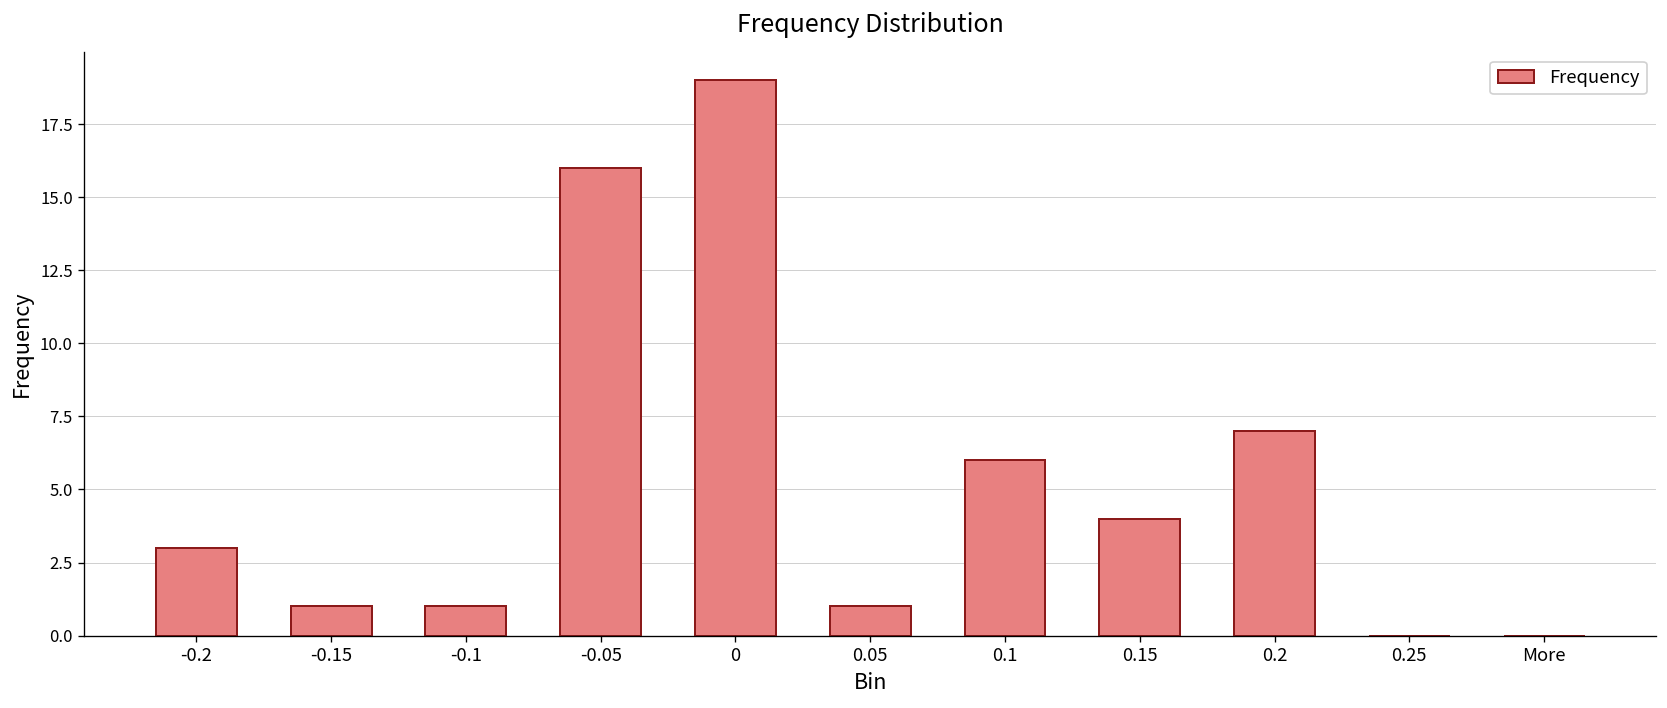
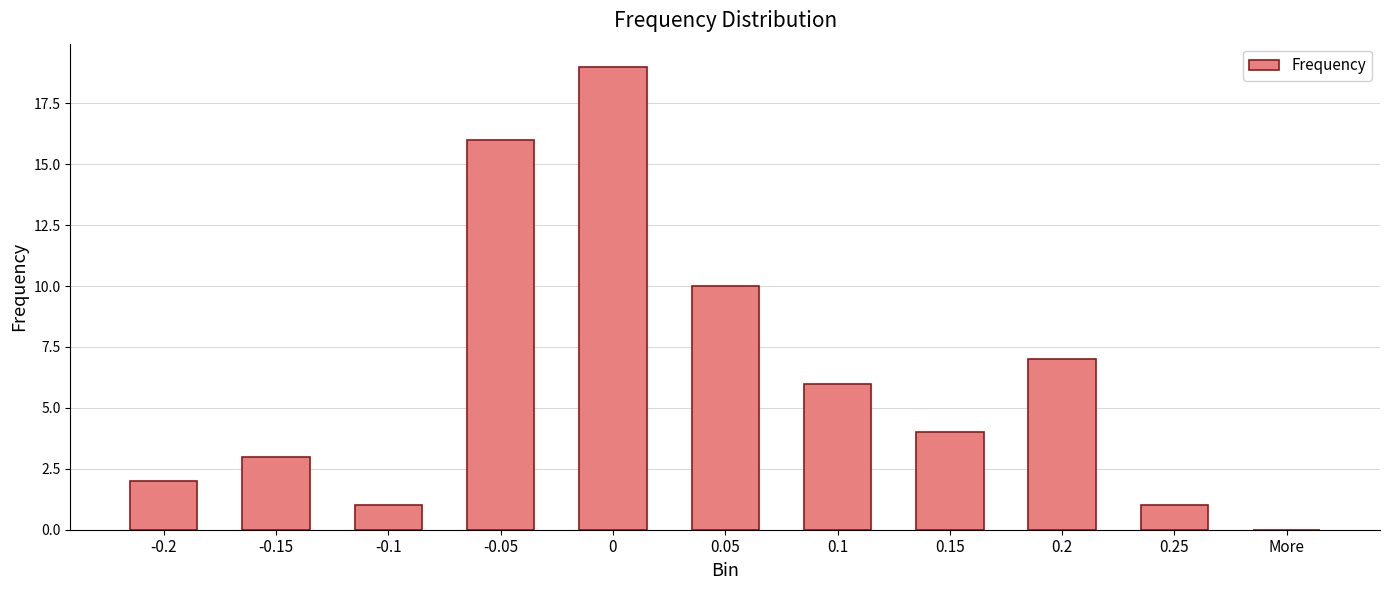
-0.2: 3 -> 2
-0.15: 1 -> 3
0.05: 1 -> 10
0.25: 0 -> 1
